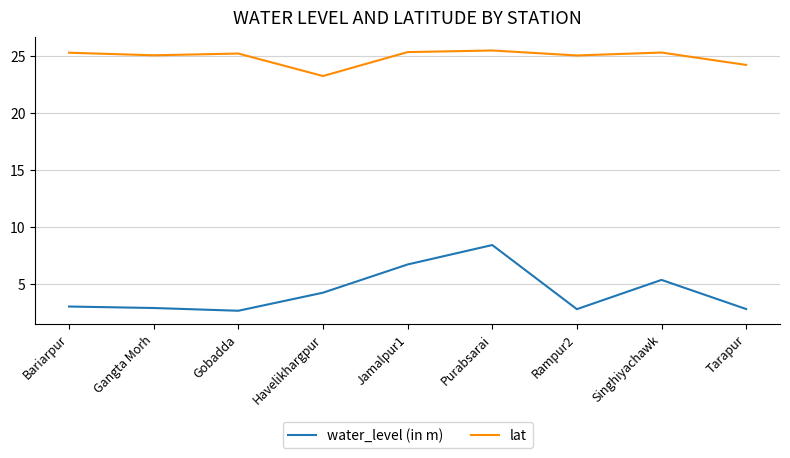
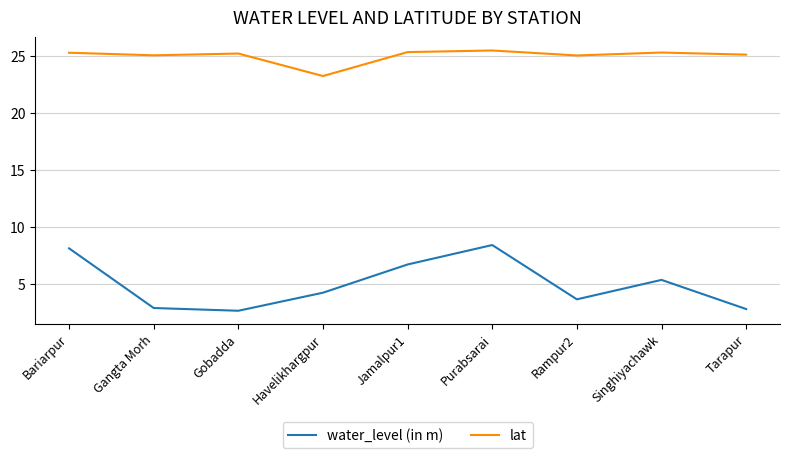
water_level (in m), Bariarpur: 3.1 -> 8.2
water_level (in m), Rampur2: 2.8 -> 3.7
lat, Tarapur: 24.2 -> 25.1
